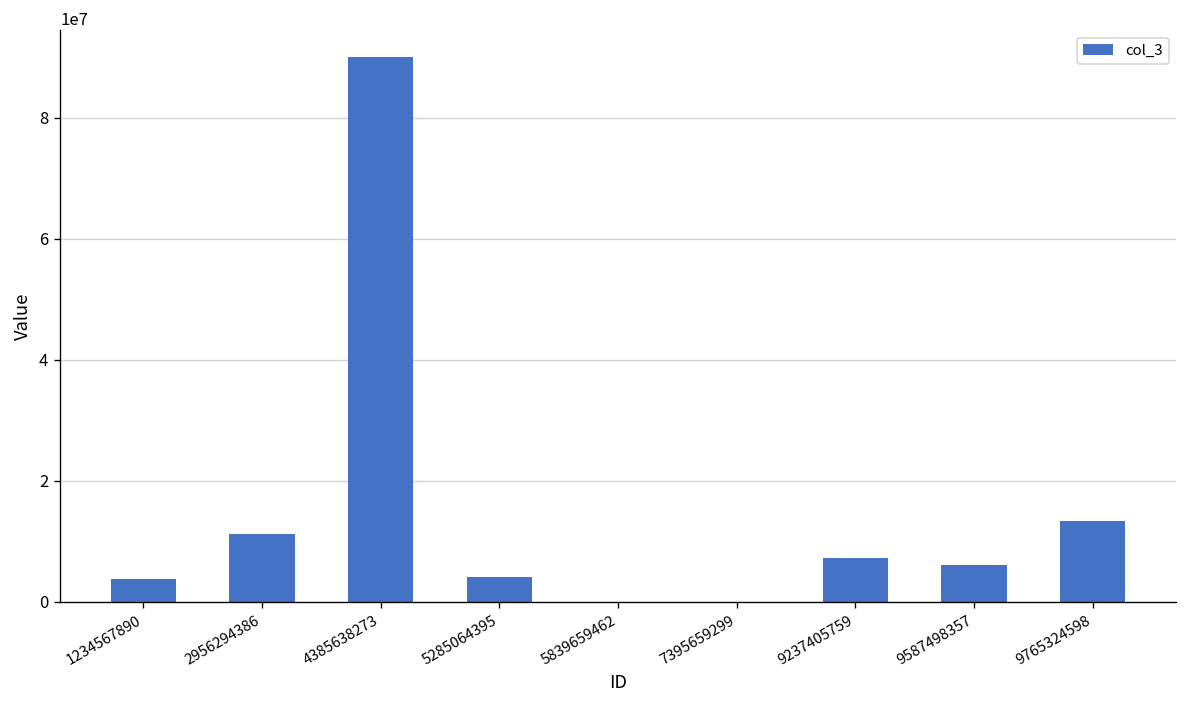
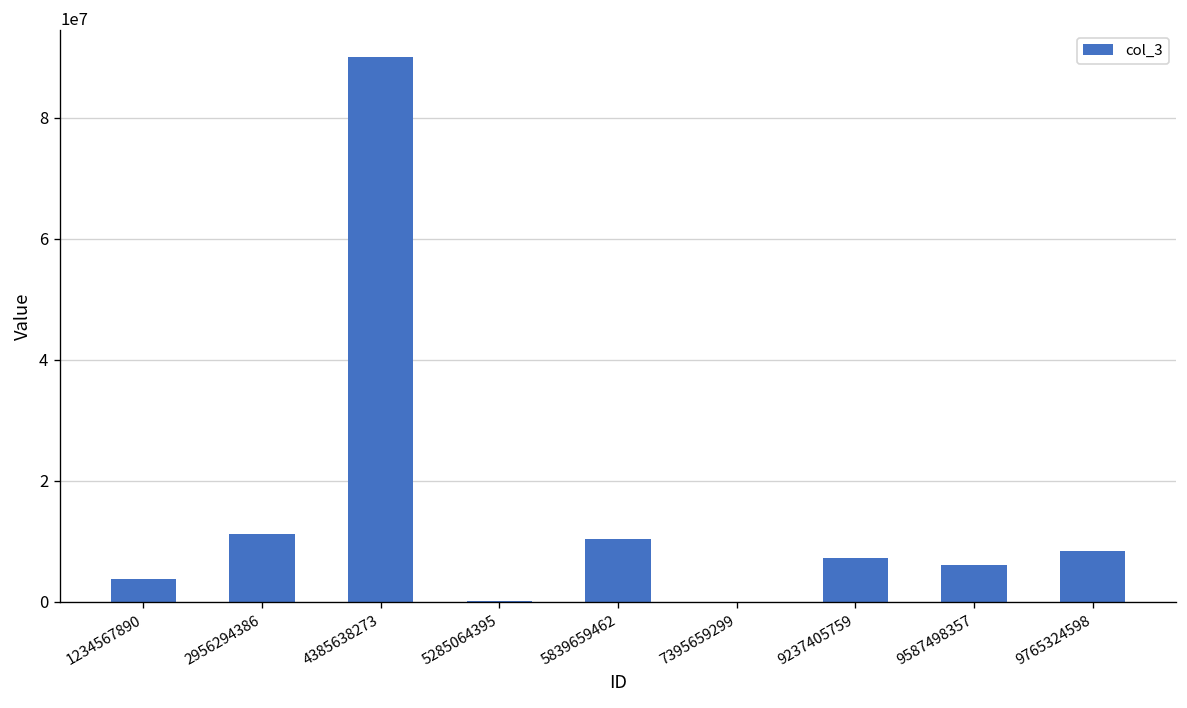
5285064395: 4000000 -> 0
5839659462: 0 -> 10000000
9765324598: 13000000 -> 8000000
